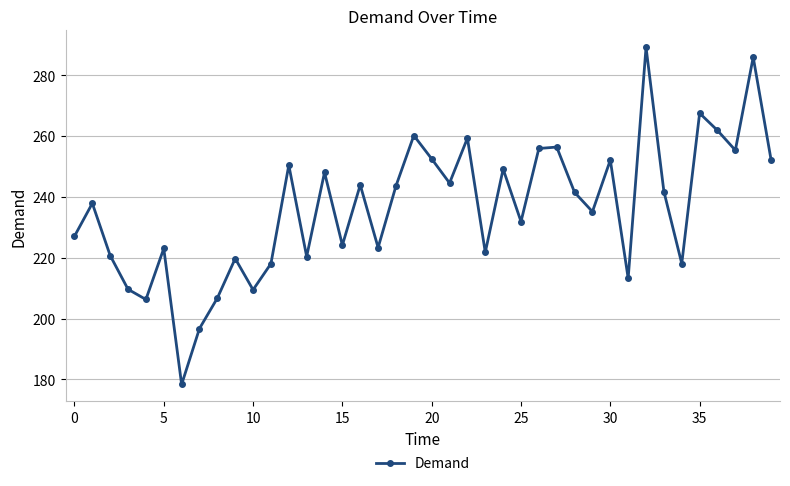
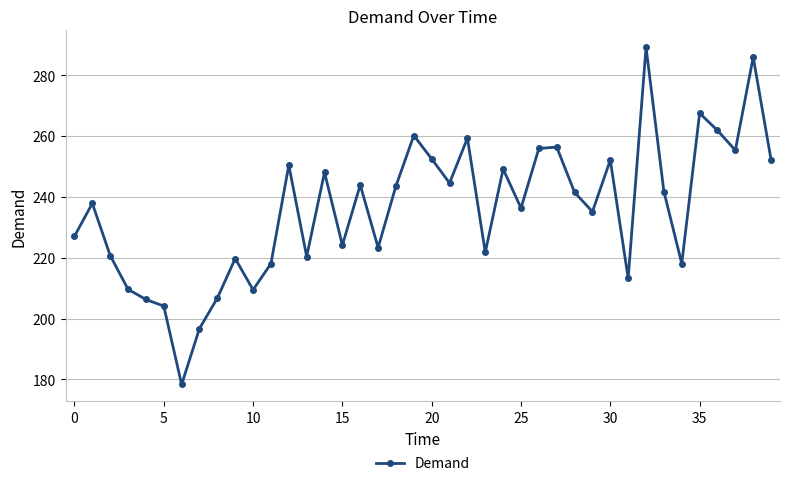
5: 223 -> 204
25: 232 -> 236
